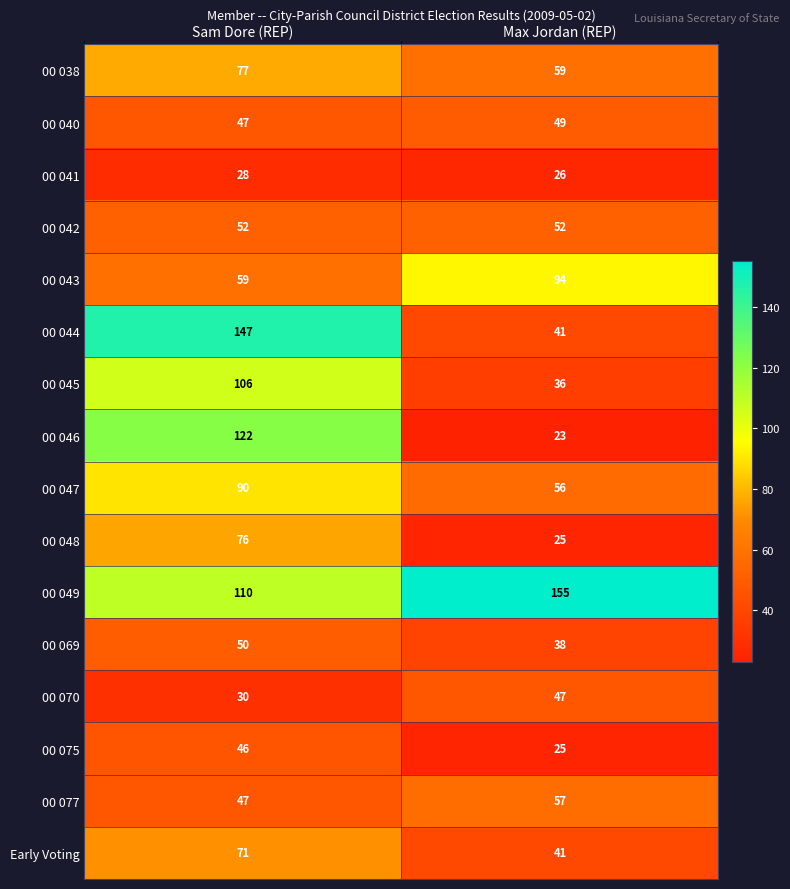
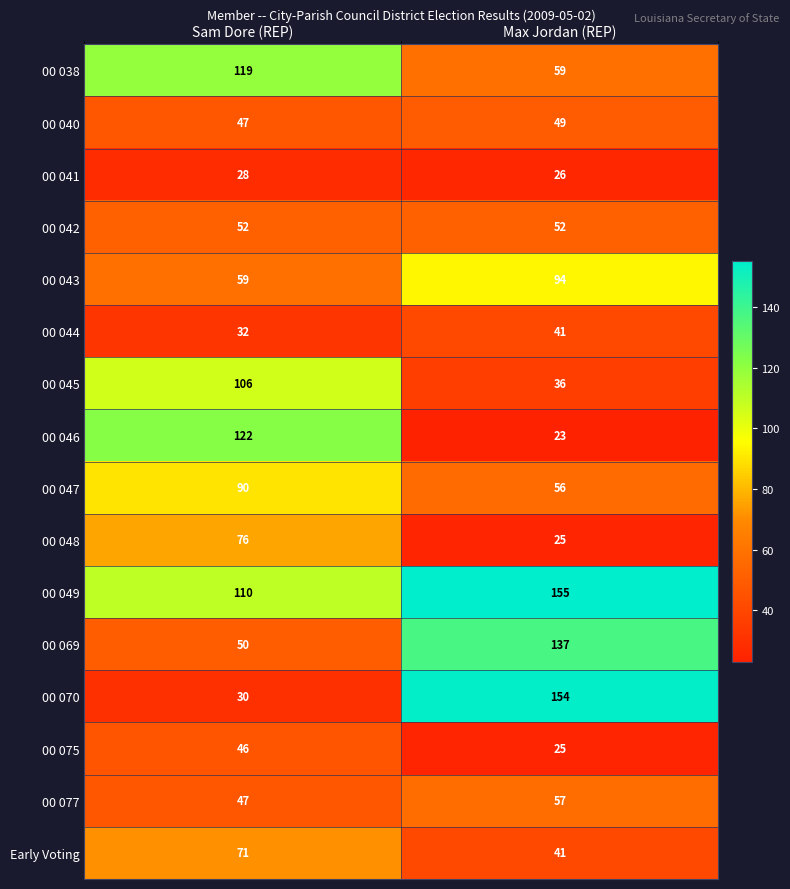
00 038, Sam Dore (REP): 77 -> 119
00 044, Sam Dore (REP): 147 -> 32
00 069, Max Jordan (REP): 38 -> 137
00 070, Max Jordan (REP): 47 -> 154
